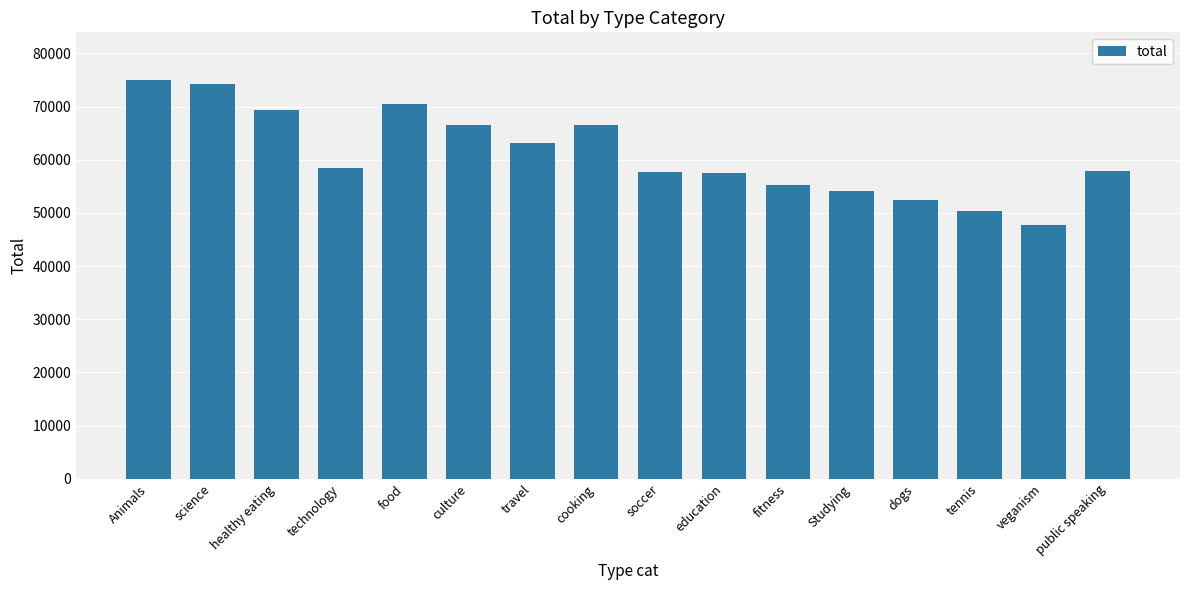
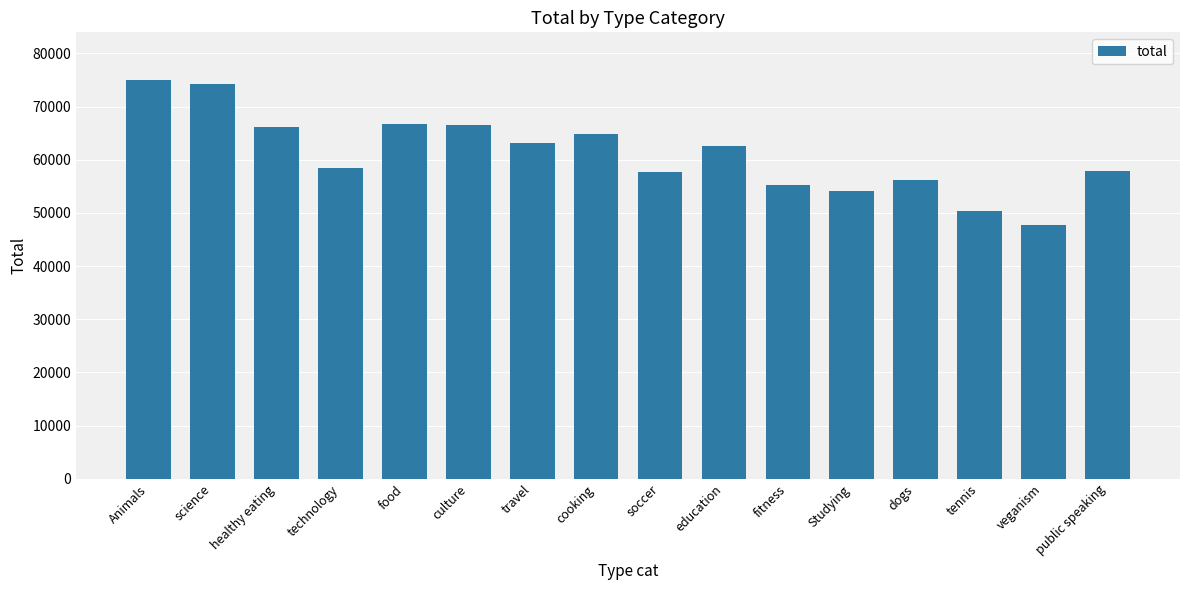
healthy eating: 69000 -> 66000
food: 70000 -> 67000
cooking: 66000 -> 65000
education: 57000 -> 63000
dogs: 53000 -> 56000
